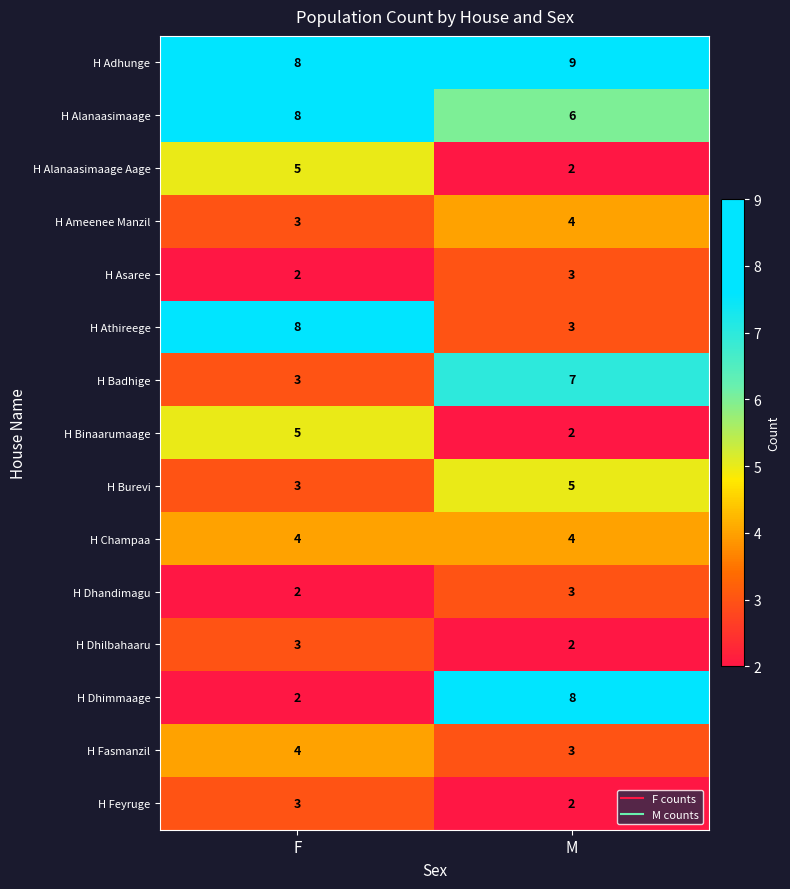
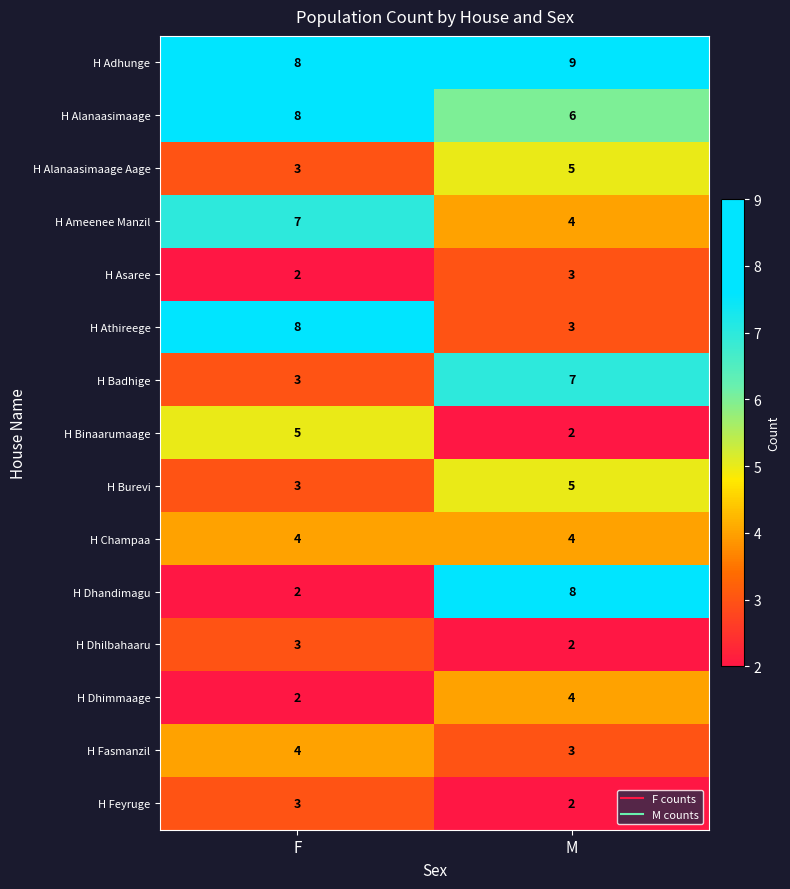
H Alanaasimaage Aage, F: 5 -> 3
H Alanaasimaage Aage, M: 2 -> 5
H Ameenee Manzil, F: 3 -> 7
H Dhandimagu, M: 3 -> 8
H Dhimmaage, M: 8 -> 4
